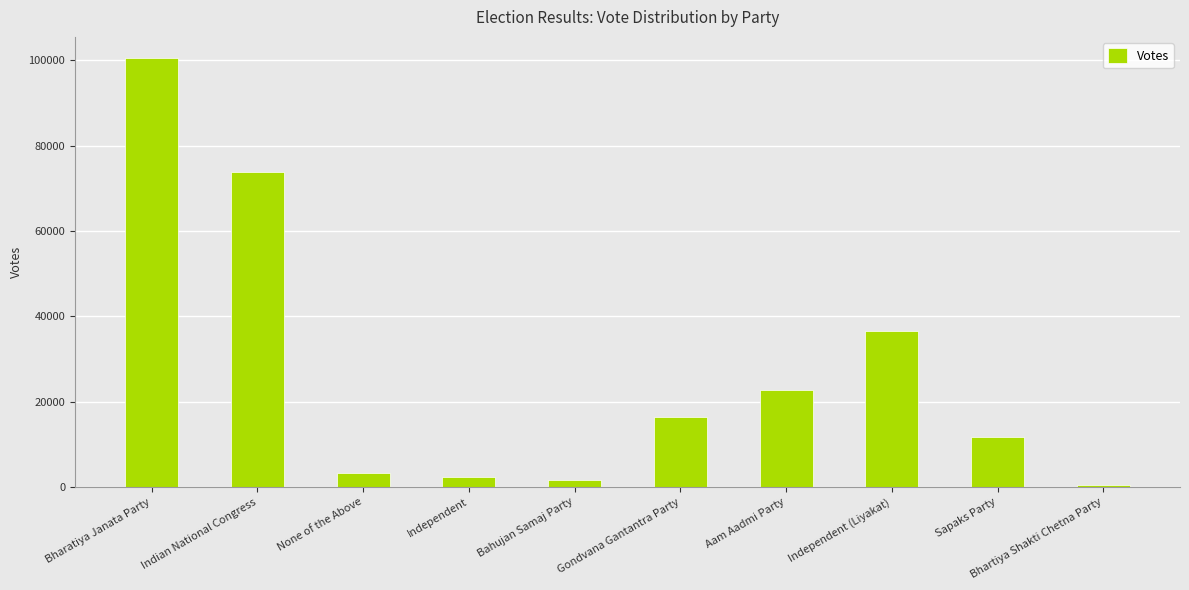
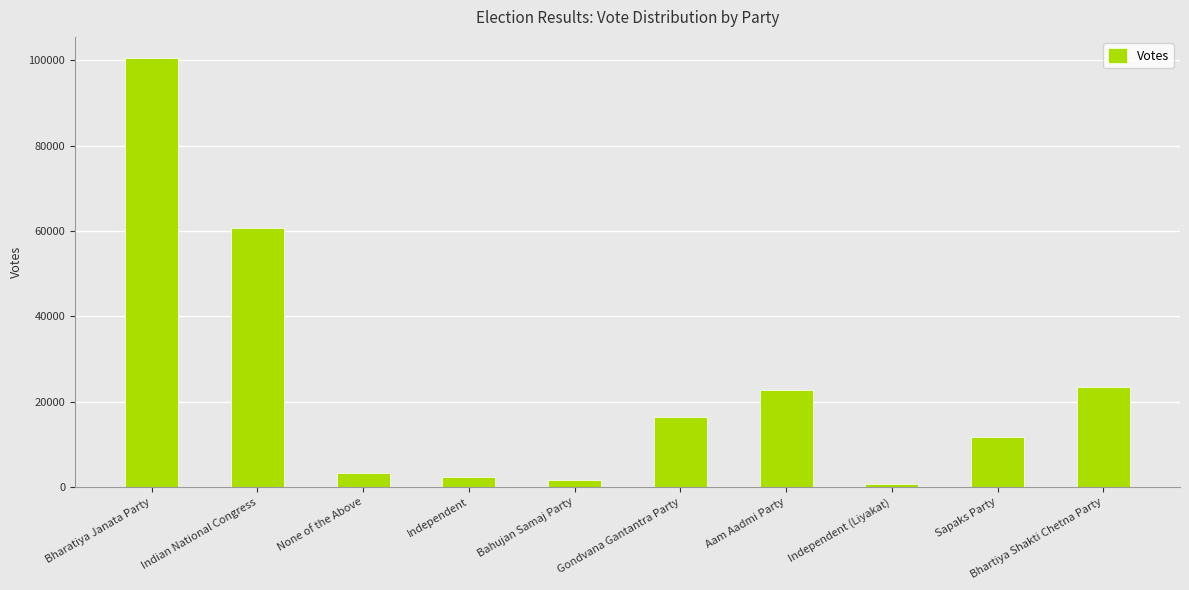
Indian National Congress: 74000 -> 61000
Independent (Liyakat): 37000 -> 1000
Bhartiya Shakti Chetna Party: 0 -> 23000
